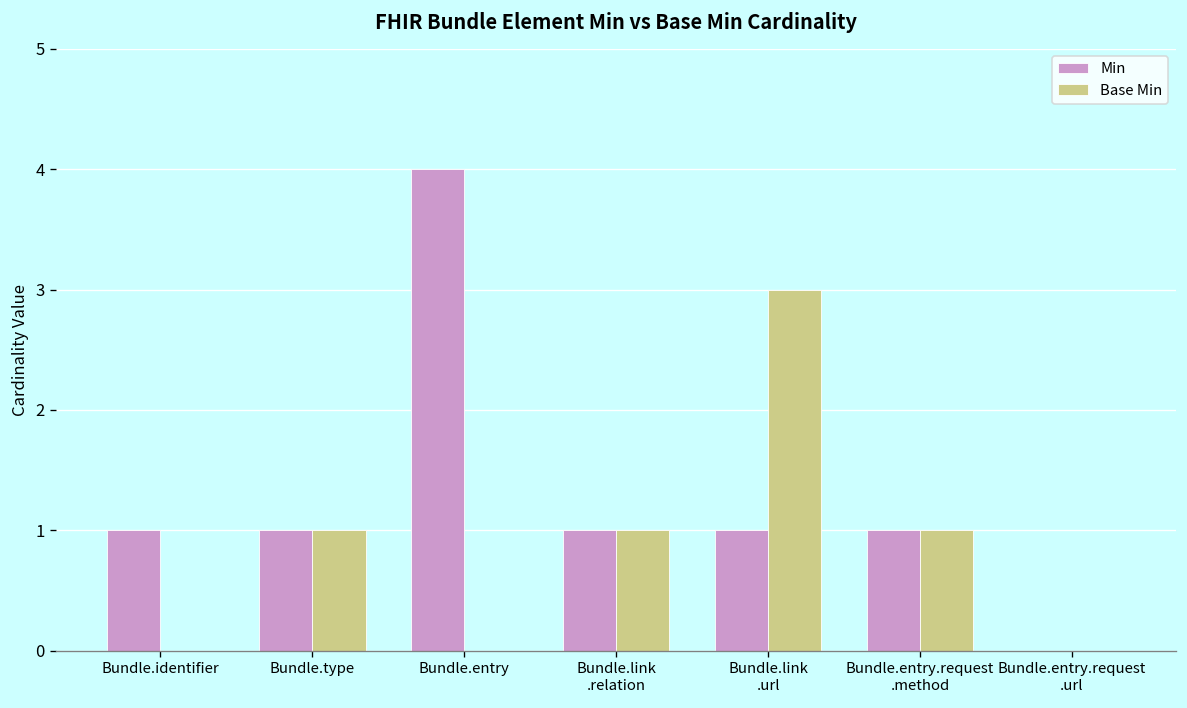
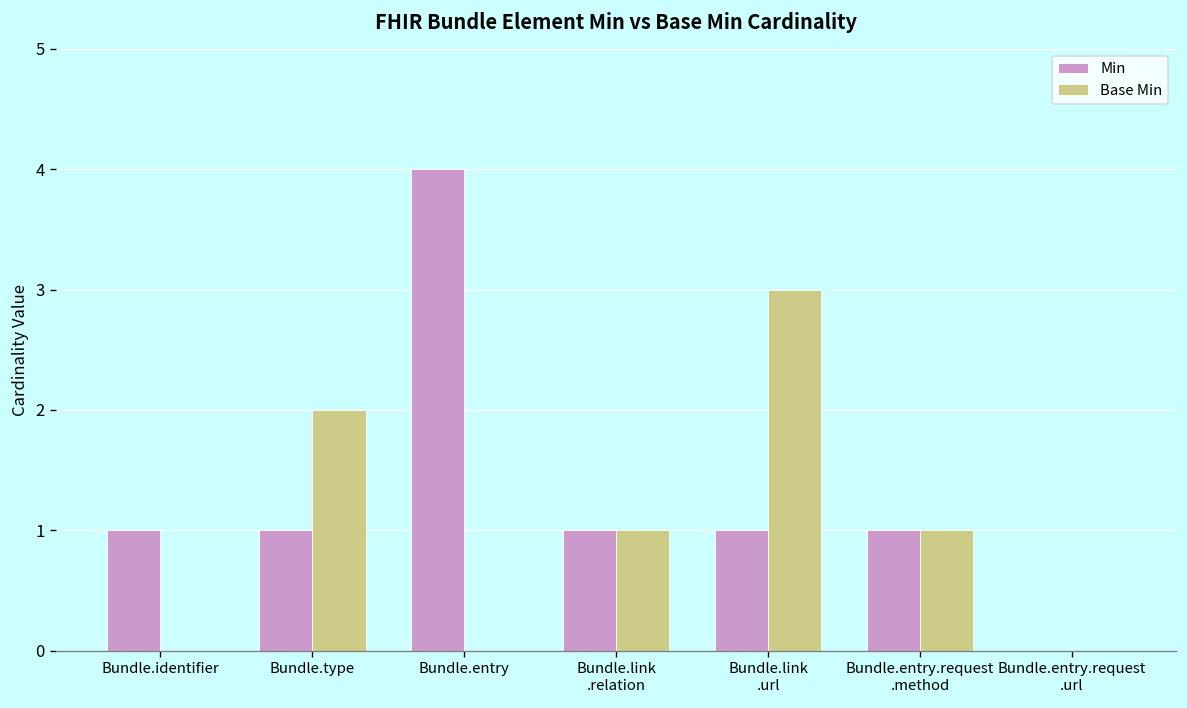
Base Min, Bundle.type: 1 -> 2
